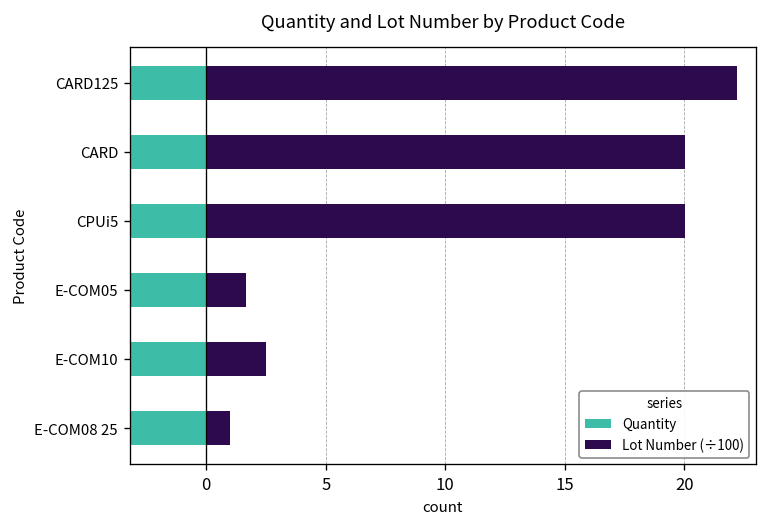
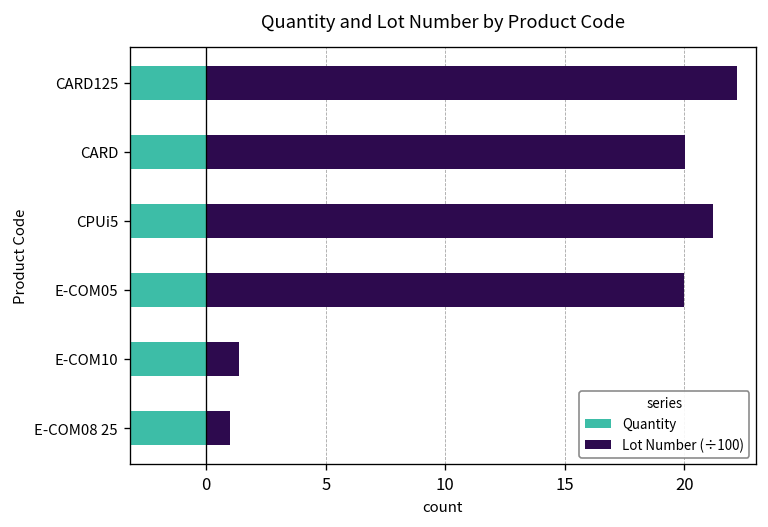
Lot Number (÷100), CPUi5: 20.0 -> 21.2
Lot Number (÷100), E-COM05: 1.7 -> 20.0
Lot Number (÷100), E-COM10: 2.5 -> 1.4
